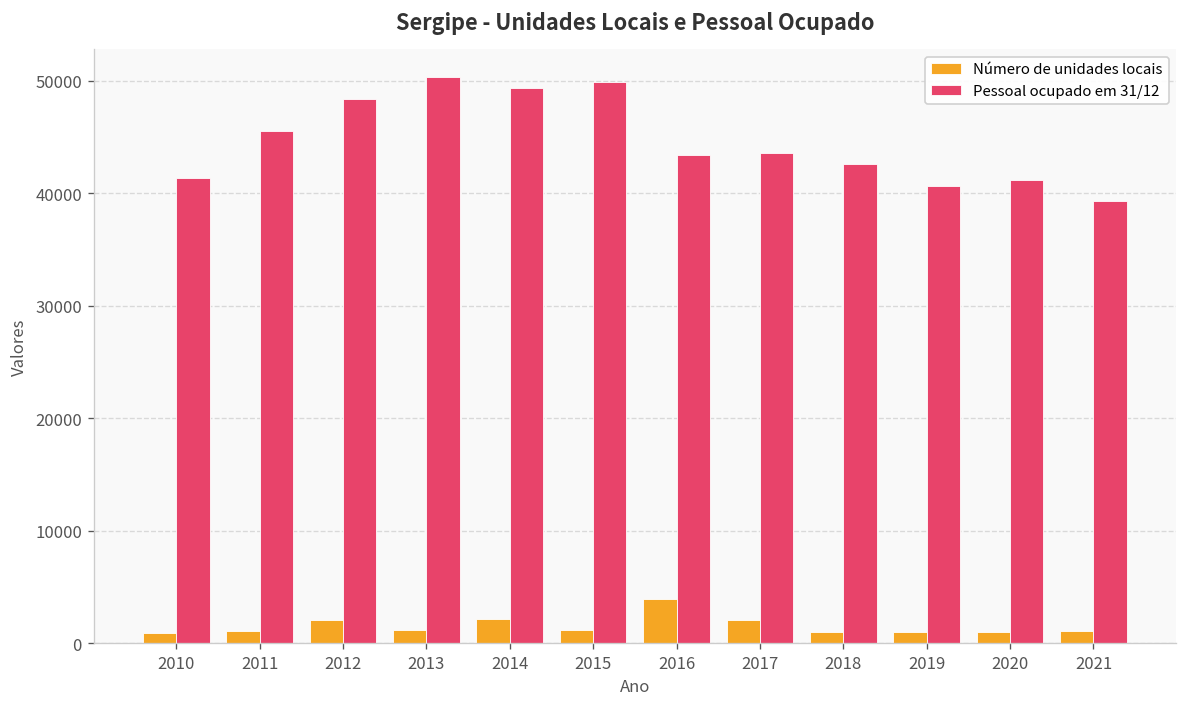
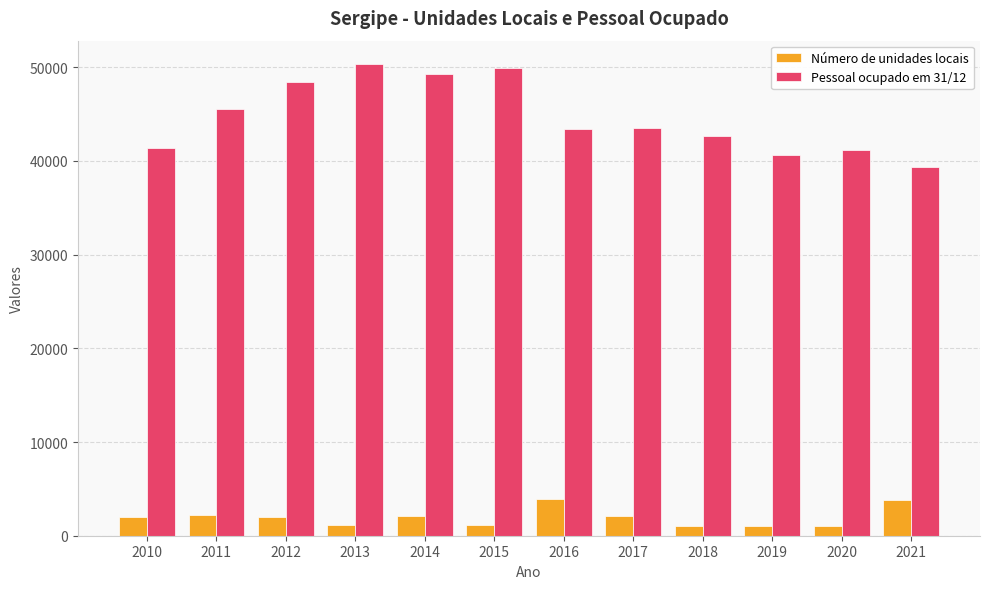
Número de unidades locais, 2010: 1000 -> 2000
Número de unidades locais, 2011: 1000 -> 2000
Número de unidades locais, 2021: 1000 -> 4000
